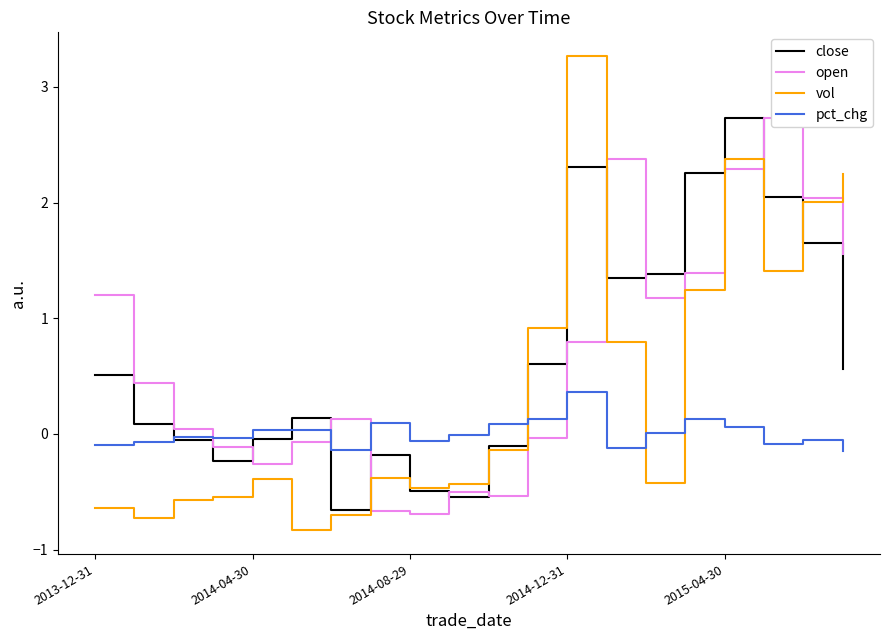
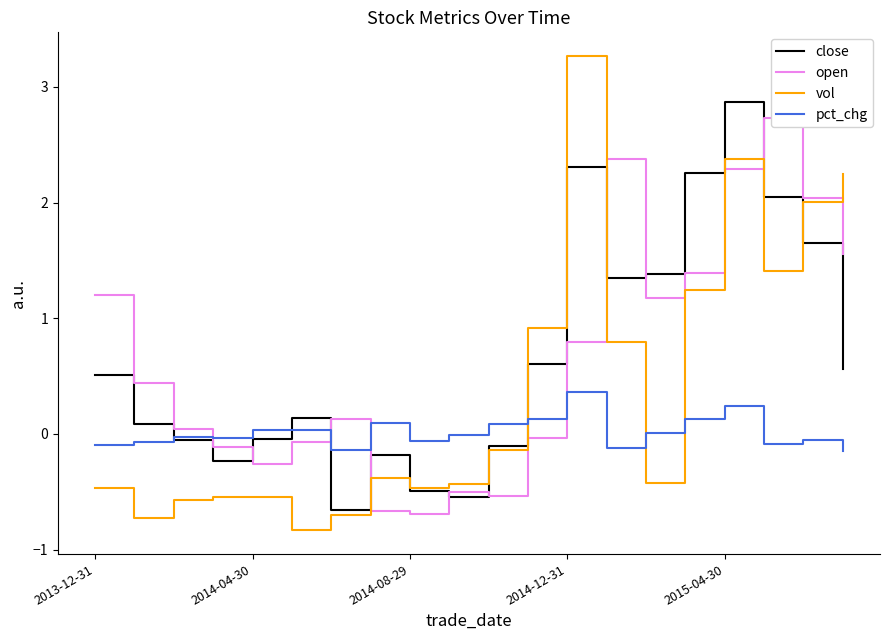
vol, 2013-12-31: -0.64 -> -0.47
vol, 2014-04-30: -0.39 -> -0.54
close, 2015-04-30: 2.73 -> 2.87
pct_chg, 2015-04-30: 0.06 -> 0.24
